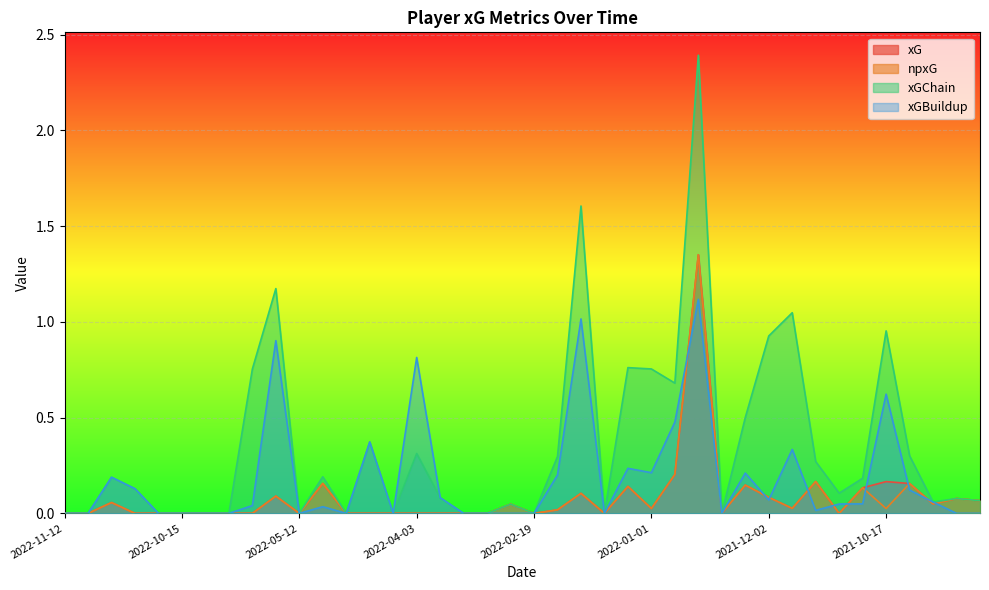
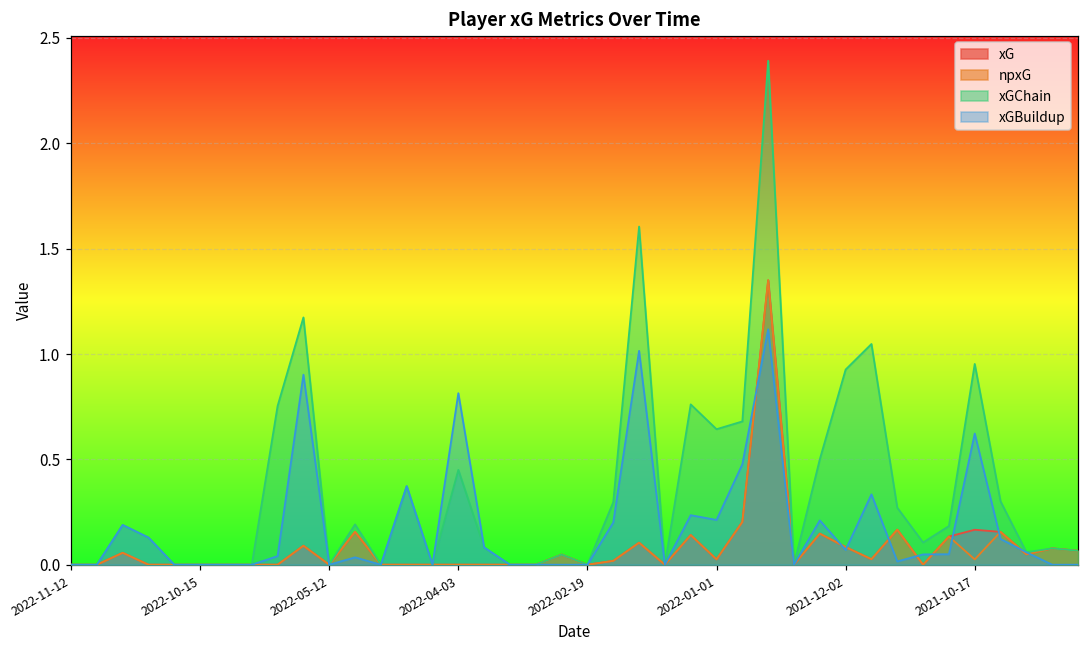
xGChain, 2022-04-03: 0.31 -> 0.45
xGChain, 2022-01-01: 0.75 -> 0.64
